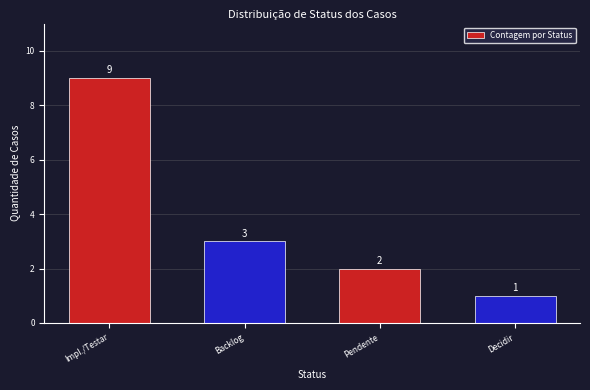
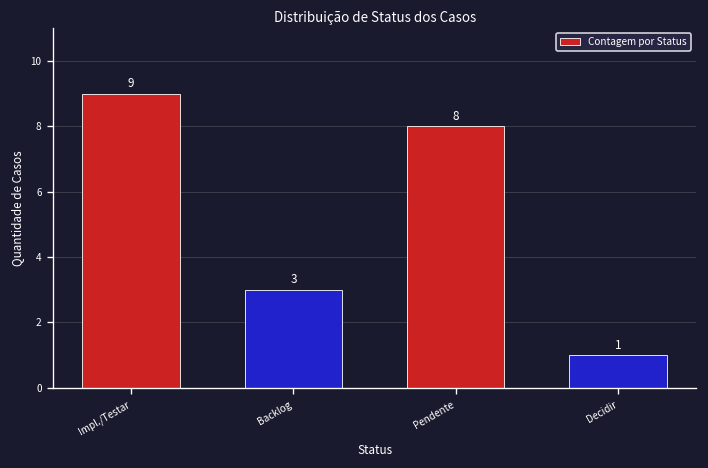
Pendente: 2 -> 8
